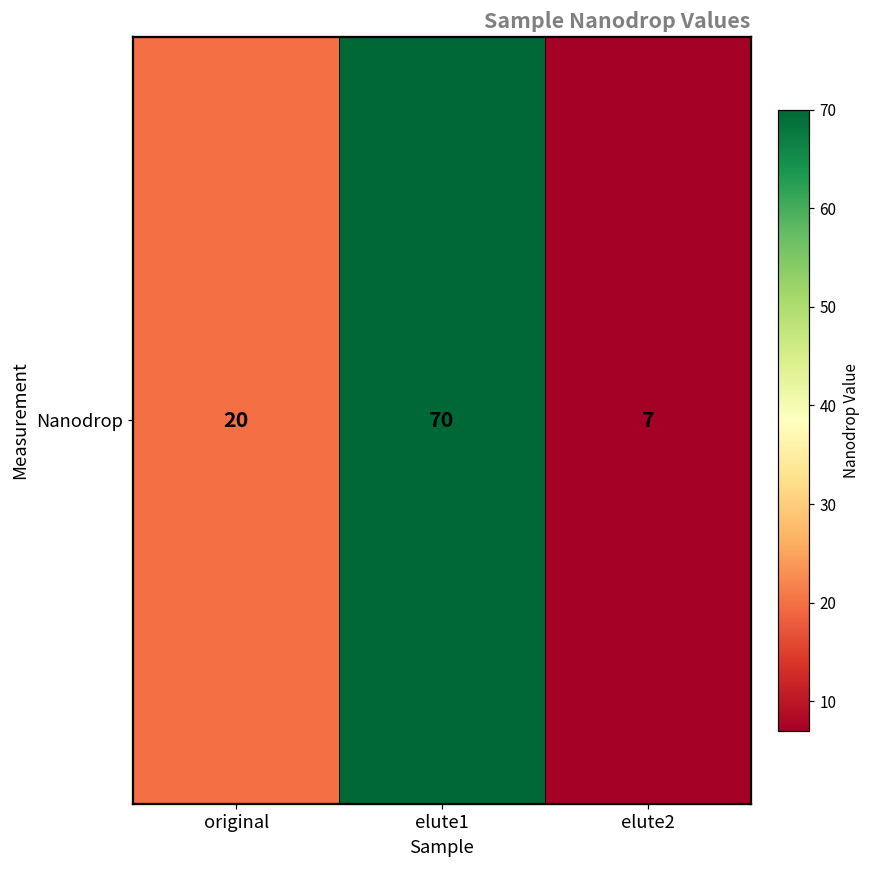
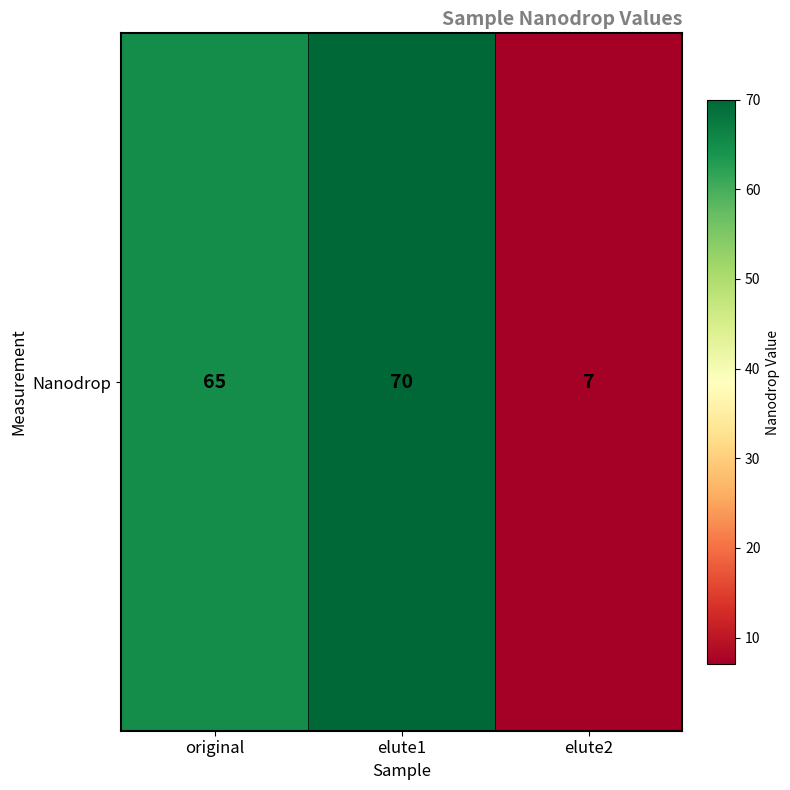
Nanodrop, original: 20 -> 65
